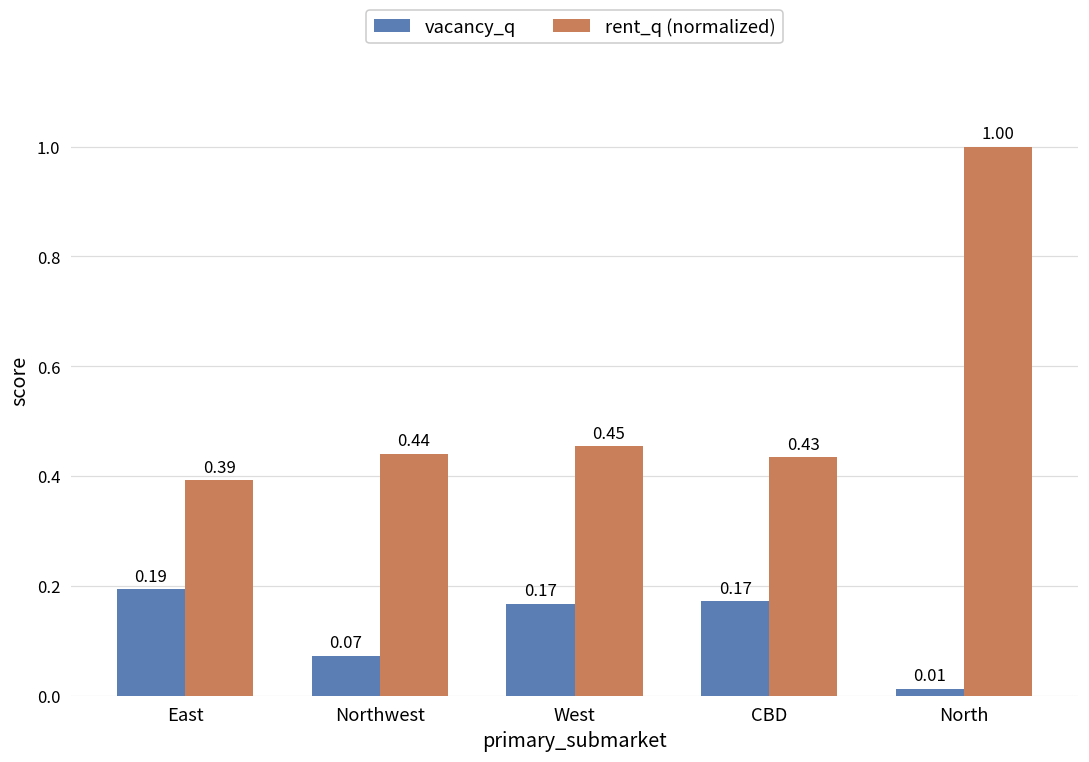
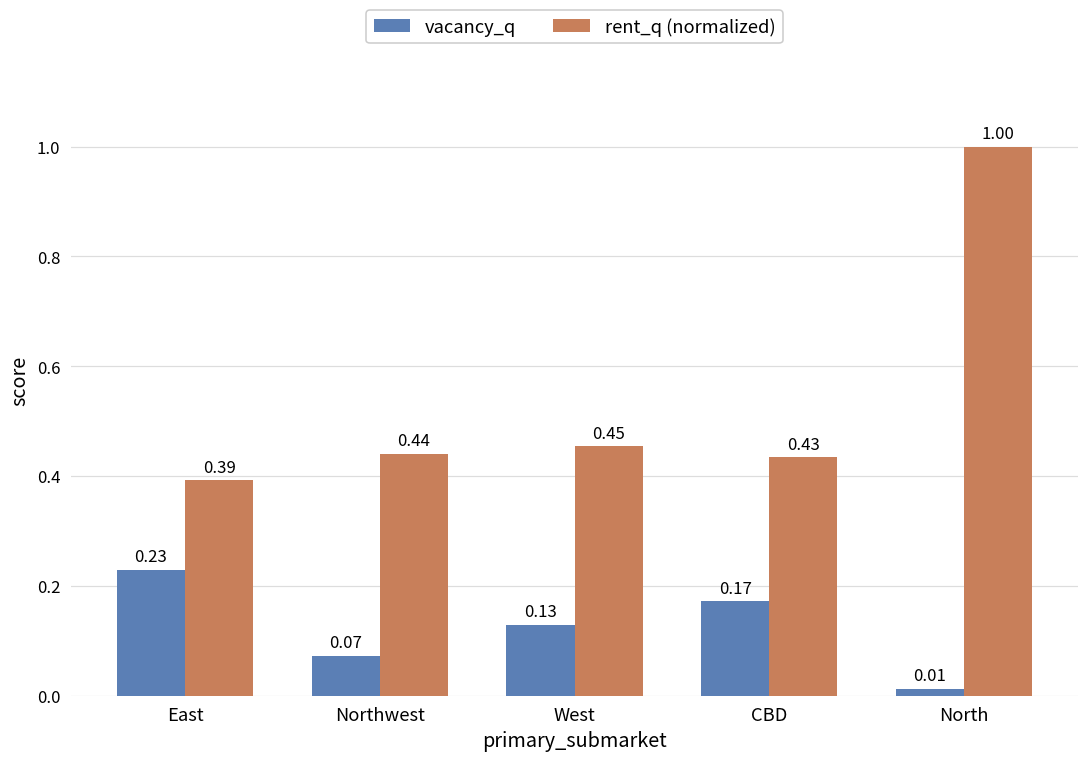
vacancy_q, East: 0.19 -> 0.23
vacancy_q, West: 0.17 -> 0.13
